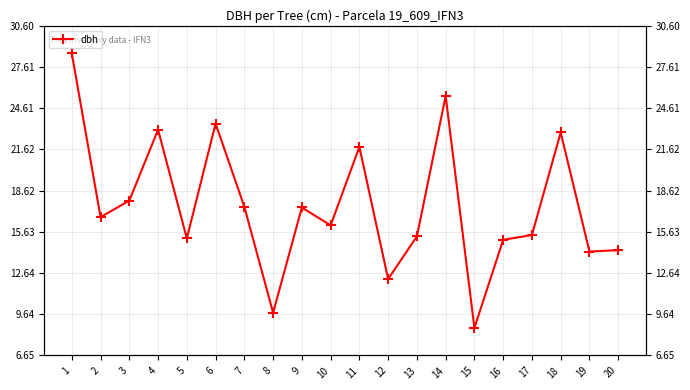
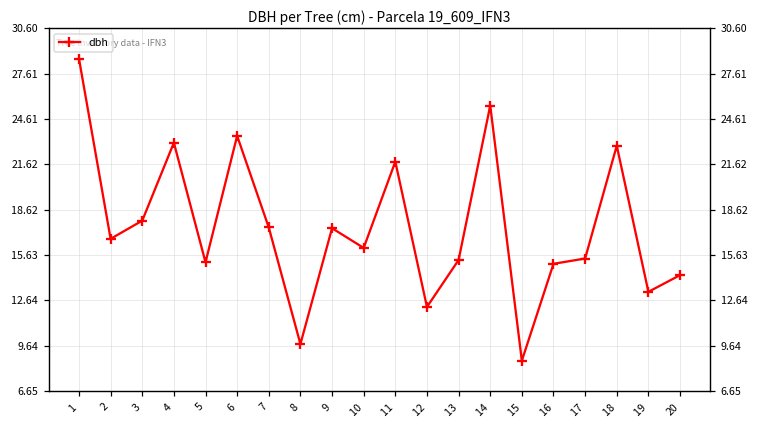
19: 14.2 -> 13.2
